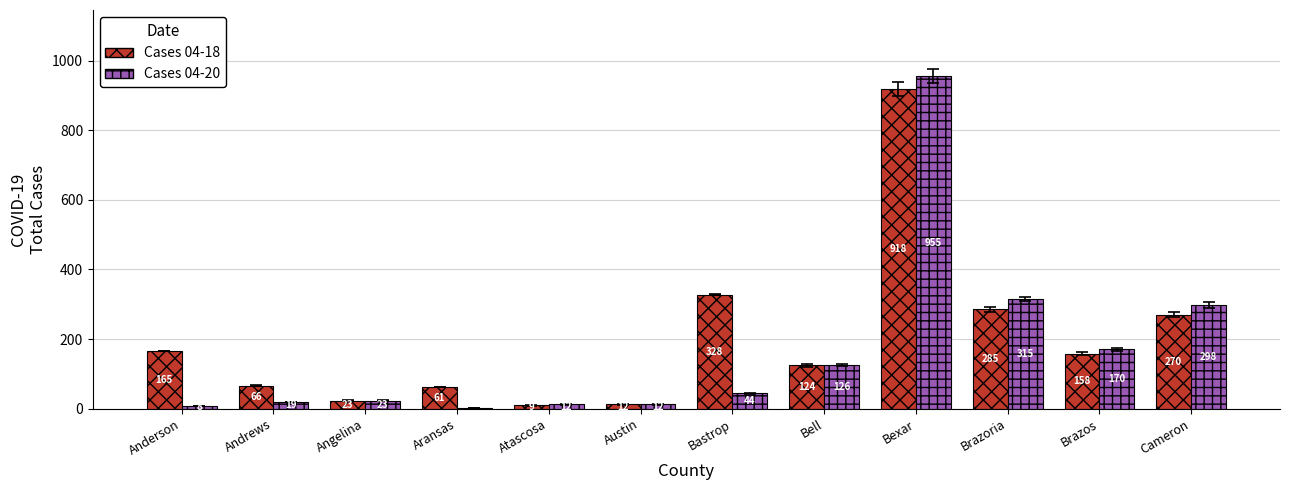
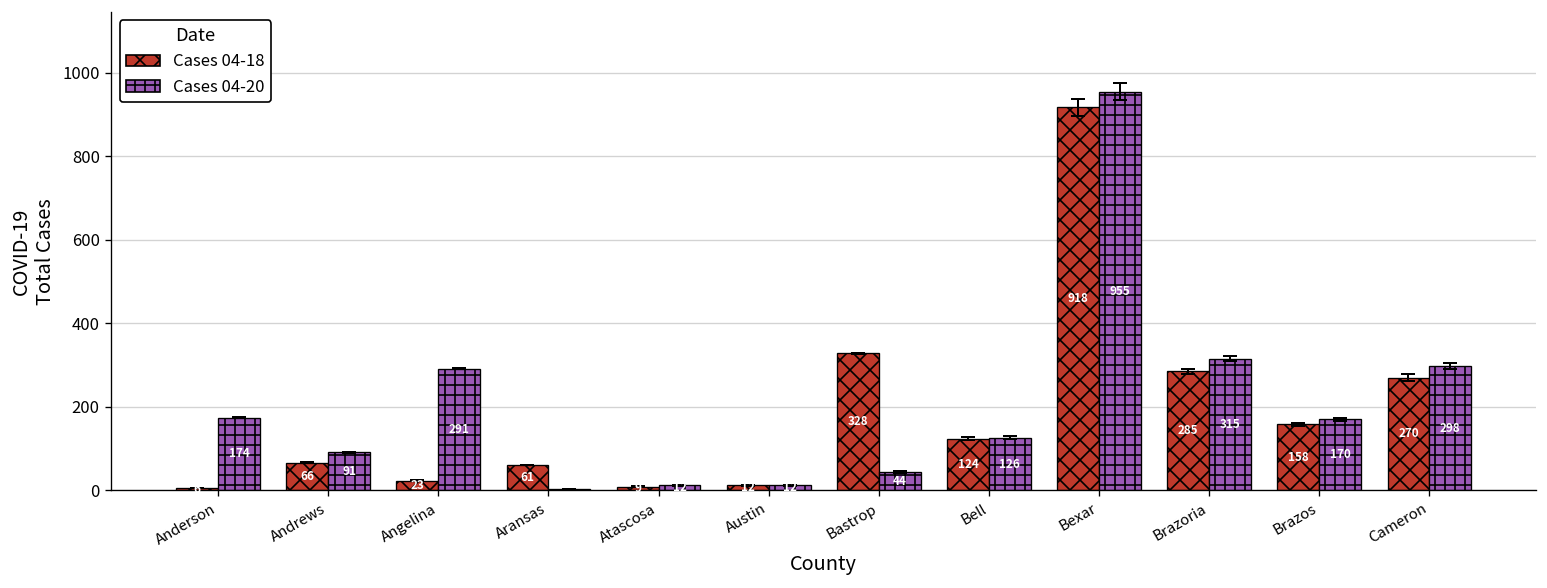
Cases 04-18, Anderson: 170 -> 10
Cases 04-20, Anderson: 10 -> 170
Cases 04-20, Andrews: 19 -> 91
Cases 04-20, Angelina: 23 -> 291
